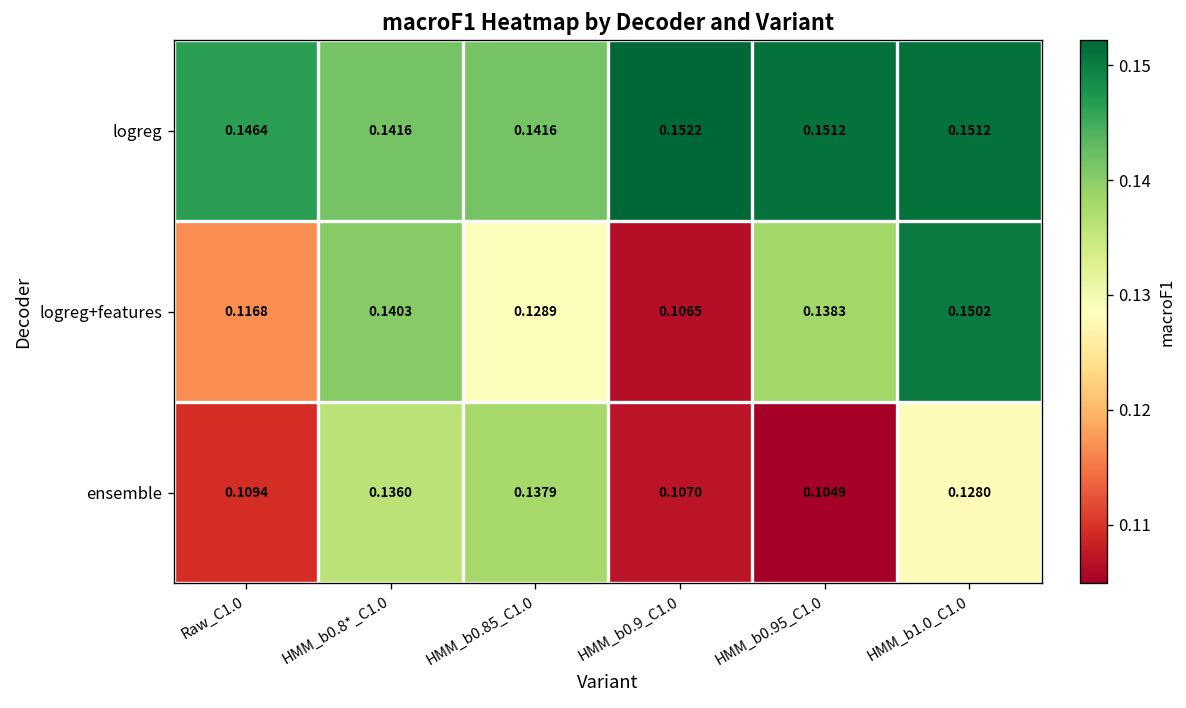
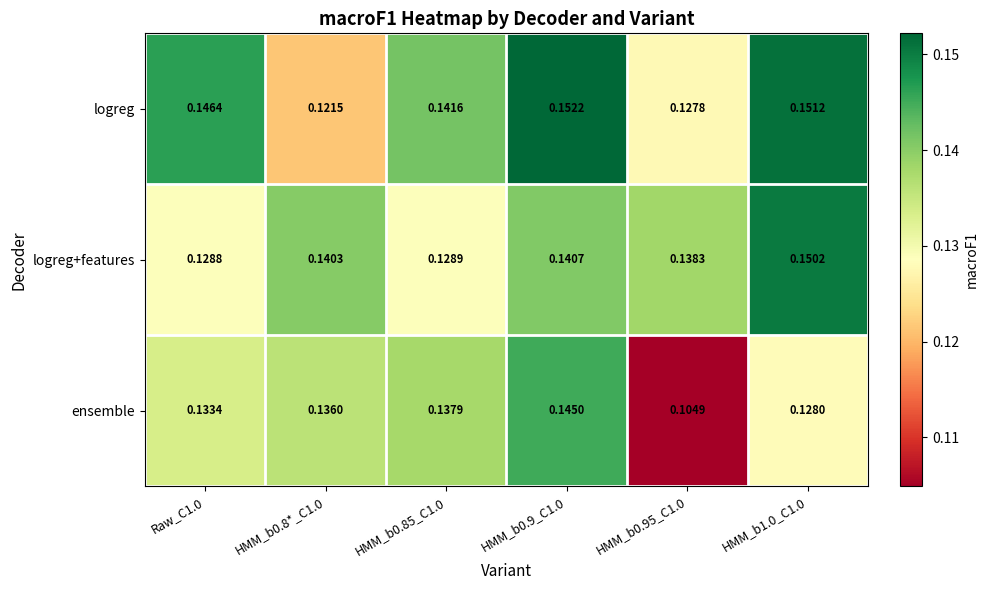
logreg, HMM_b0.8*_C1.0: 0.1416 -> 0.1215
logreg, HMM_b0.95_C1.0: 0.1512 -> 0.1278
logreg+features, Raw_C1.0: 0.1168 -> 0.1288
logreg+features, HMM_b0.9_C1.0: 0.1065 -> 0.1407
ensemble, Raw_C1.0: 0.1094 -> 0.1334
ensemble, HMM_b0.9_C1.0: 0.1070 -> 0.1450
